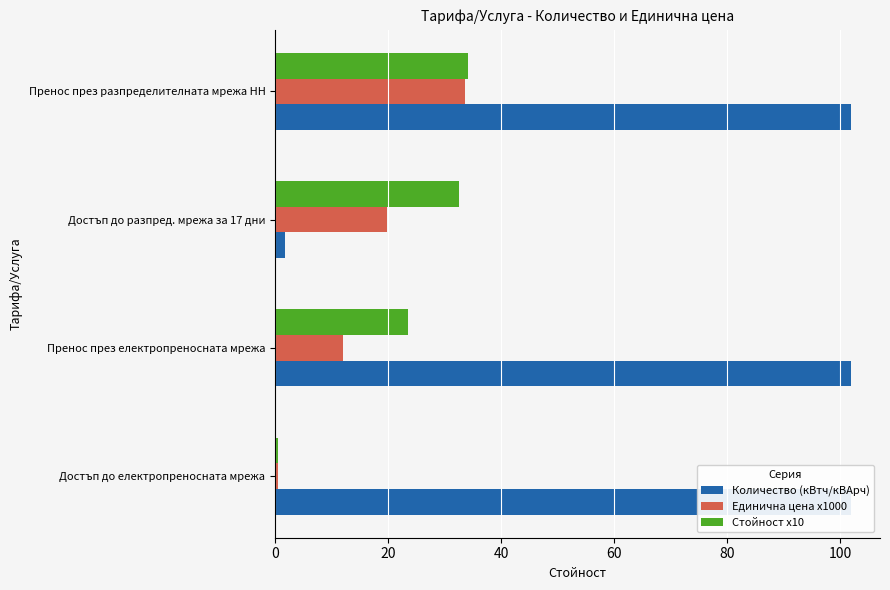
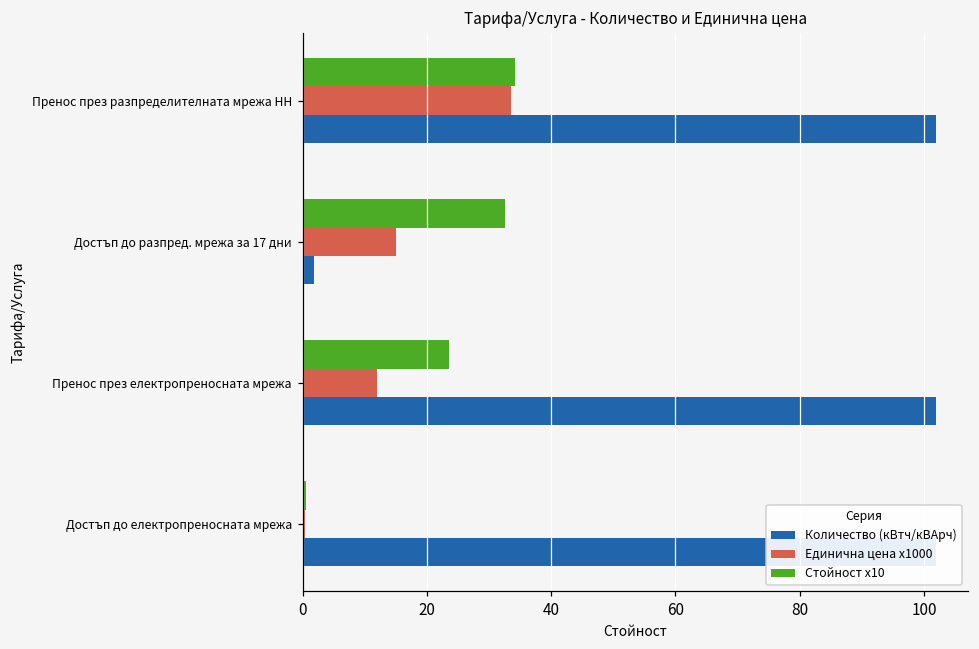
Единична цена x1000, Достъп до разпред. мрежа за 17 дни: 20 -> 15
